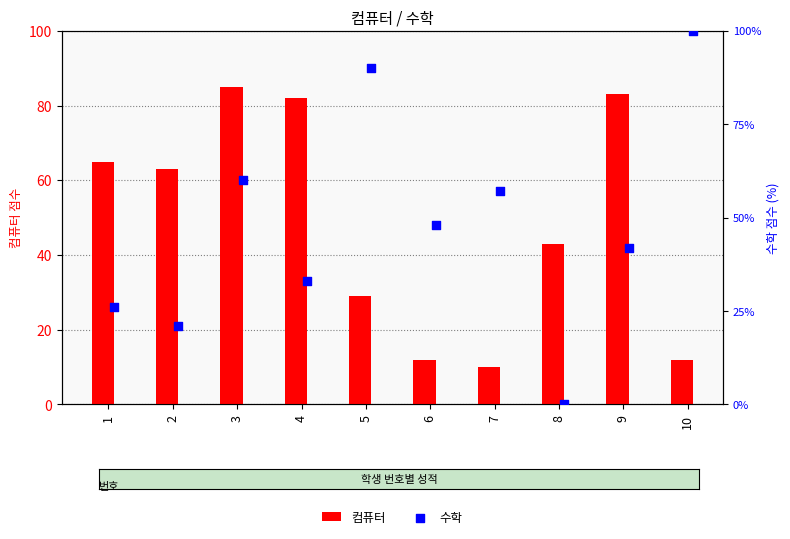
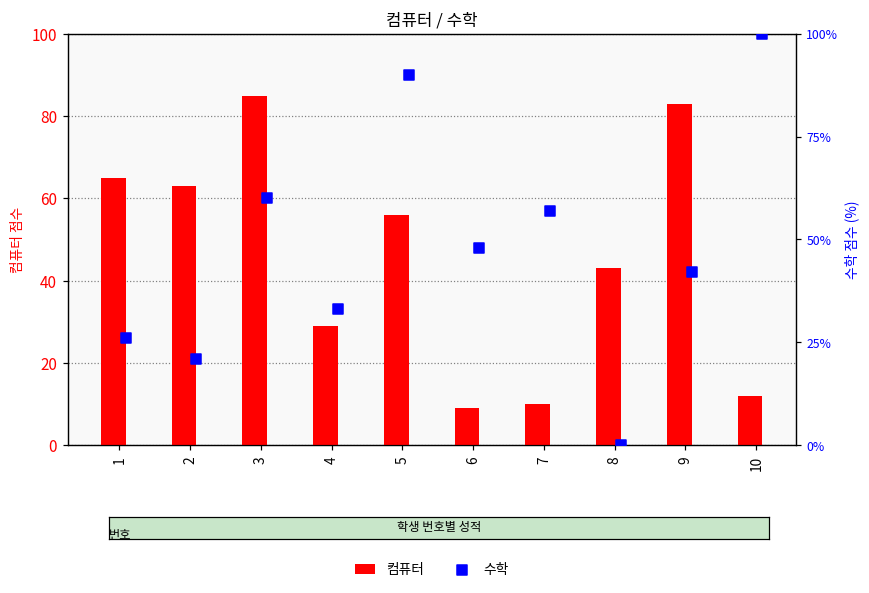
컴퓨터, 4: 82 -> 29
컴퓨터, 5: 29 -> 56
컴퓨터, 6: 12 -> 9
